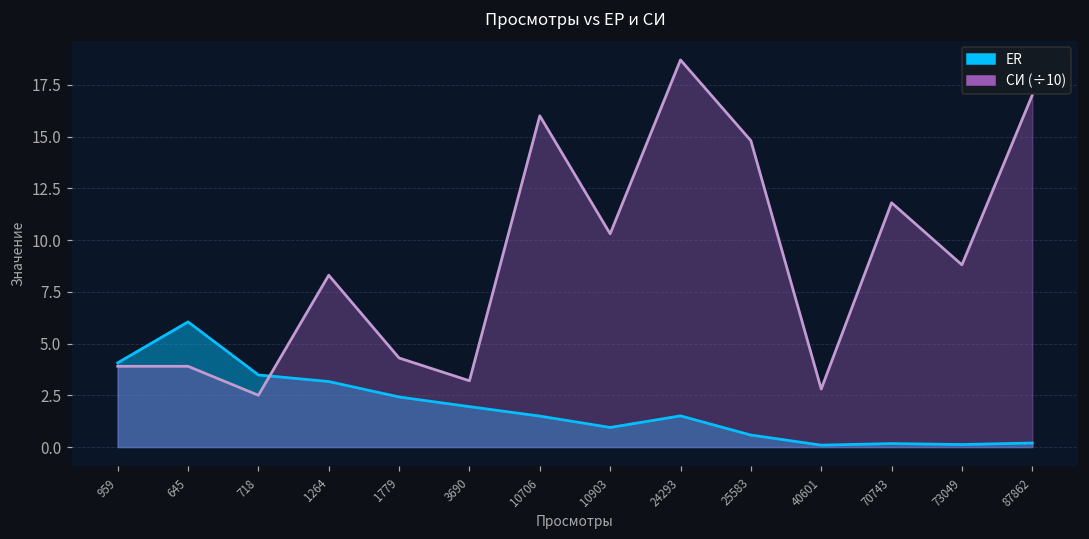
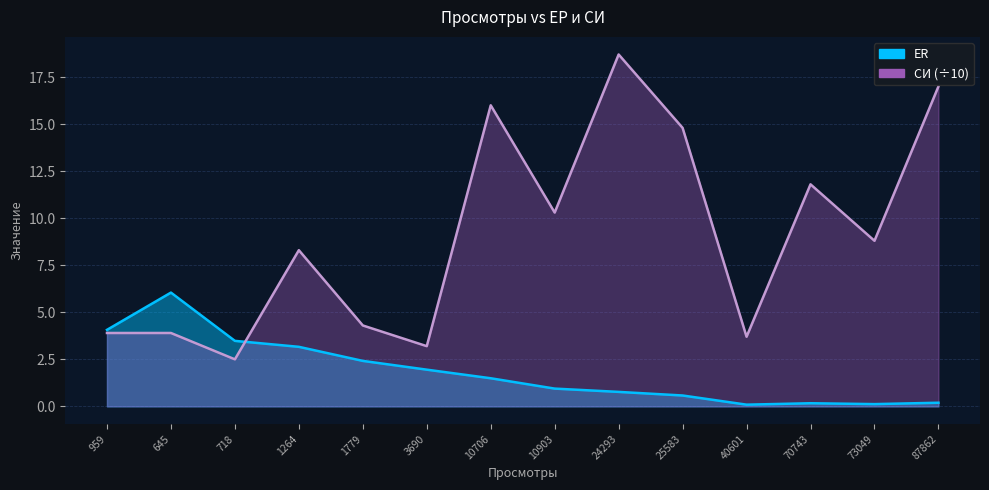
ER, 24293: 1.5 -> 0.8
СИ (÷10), 40601: 2.8 -> 3.7
